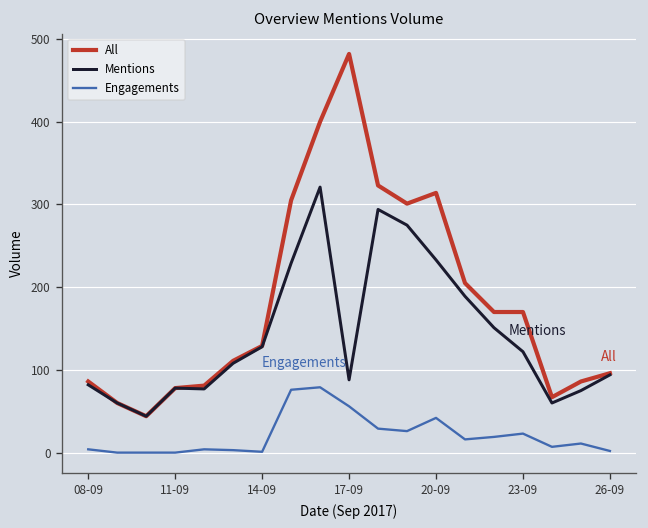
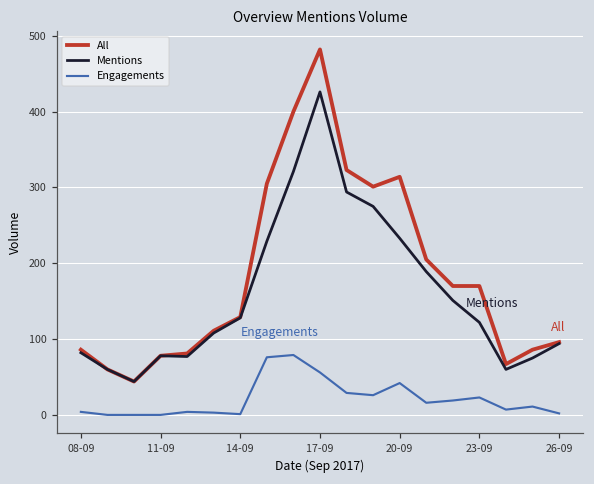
Mentions, 17-09: 90 -> 430
